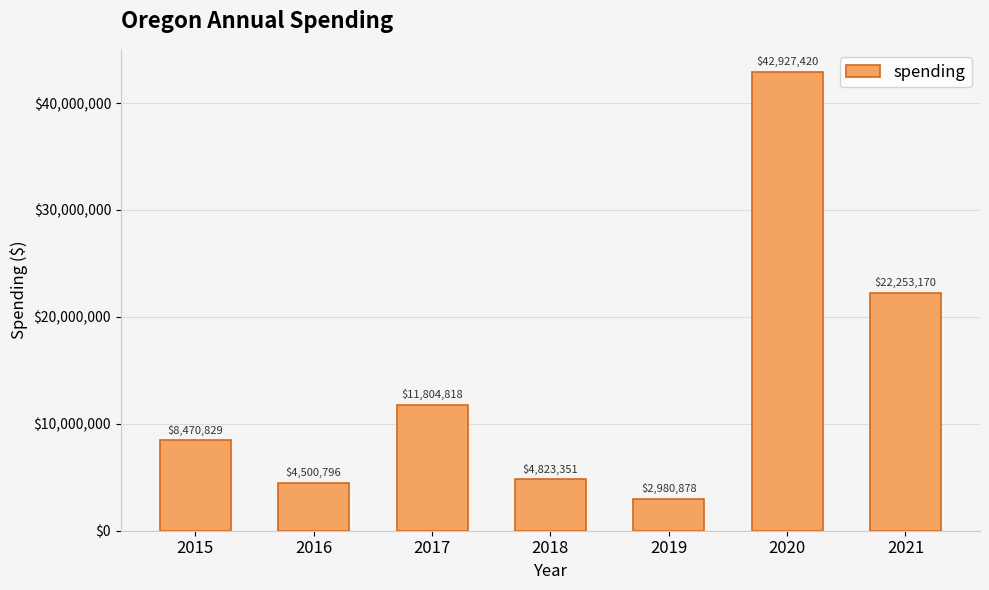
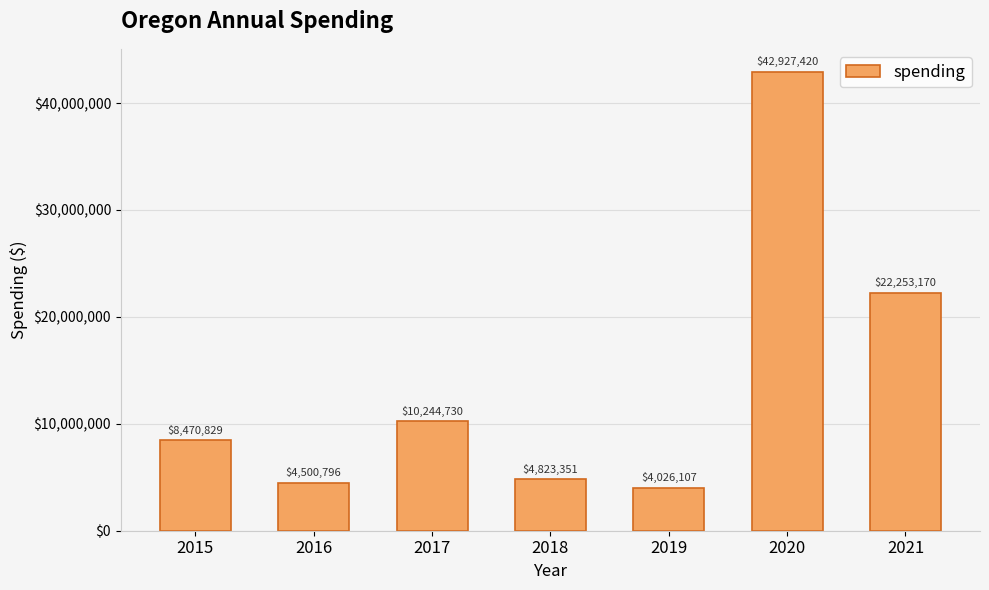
2017: $11,804,818 -> $10,244,730
2019: $2,980,878 -> $4,026,107
